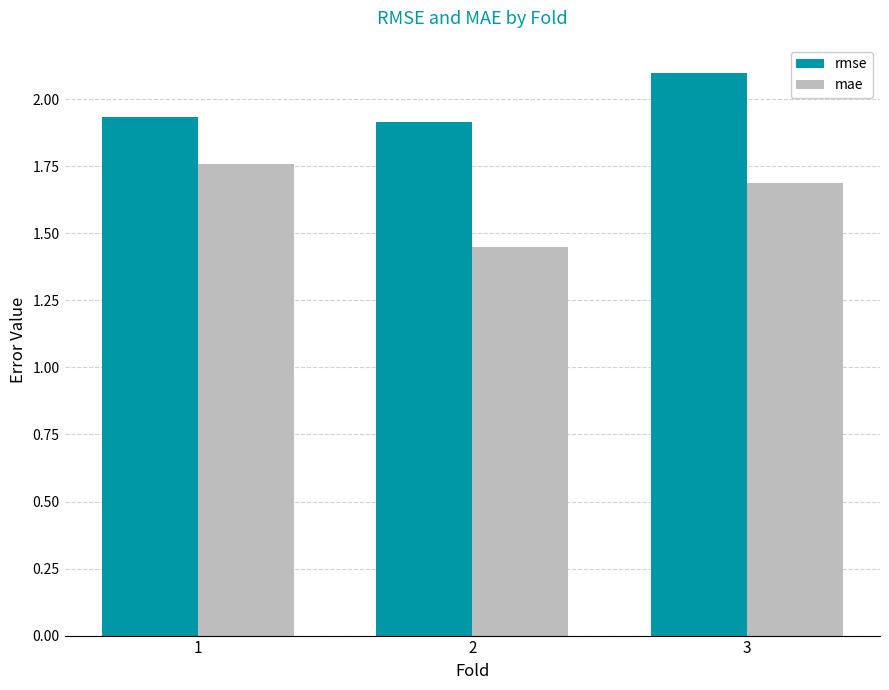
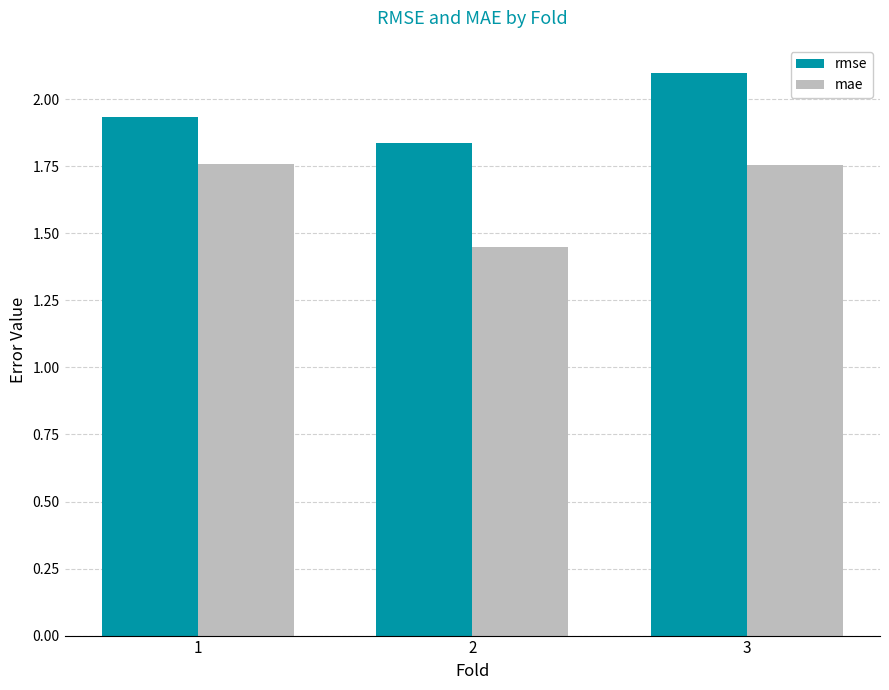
rmse, 2: 1.92 -> 1.84
mae, 3: 1.69 -> 1.75
